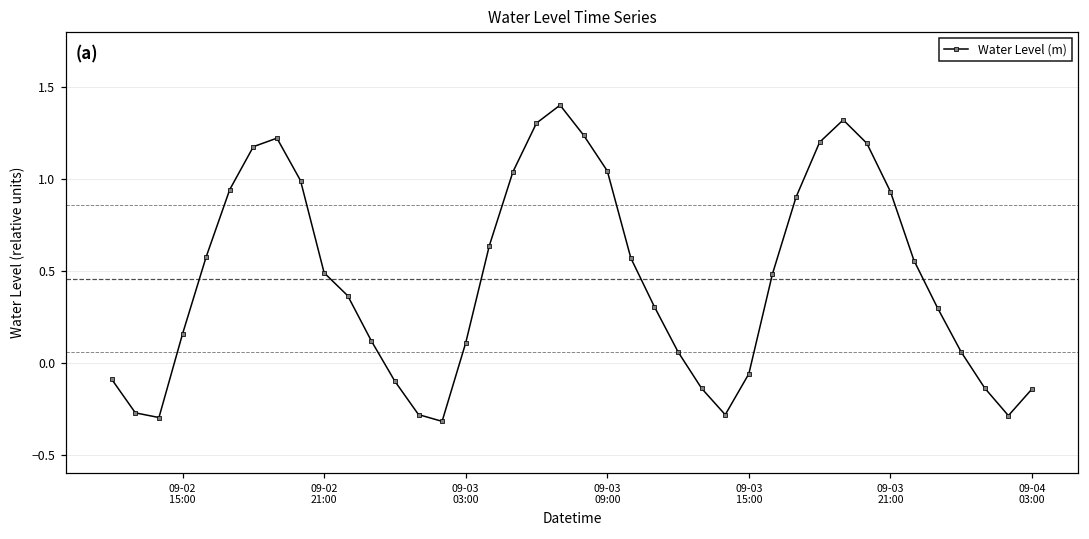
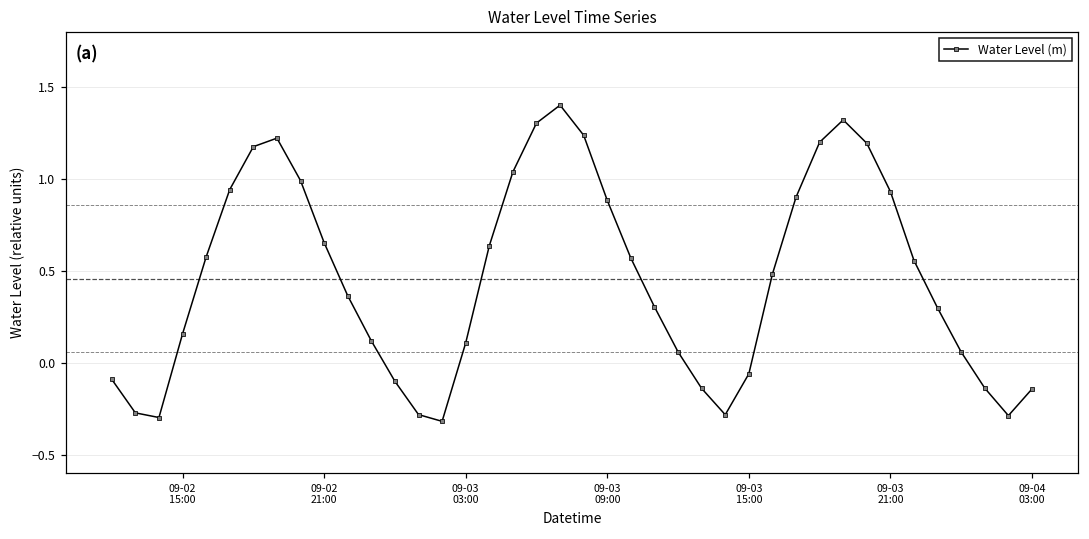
09-02 21:00: 0.49 -> 0.65
09-03 09:00: 1.05 -> 0.88
